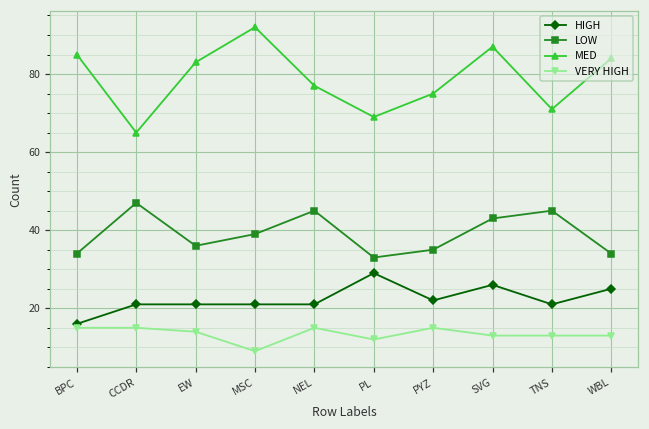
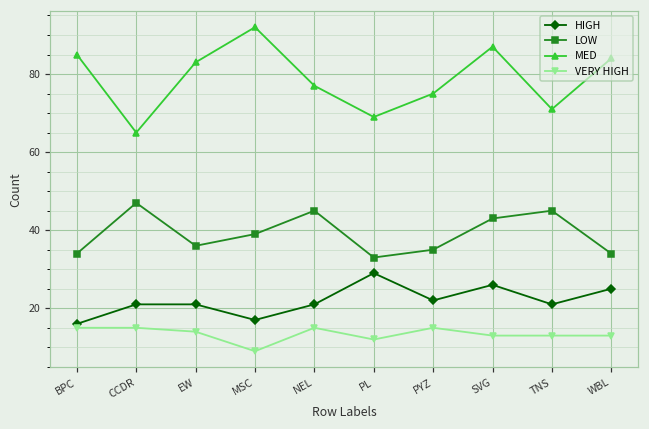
HIGH, MSC: 21 -> 17
